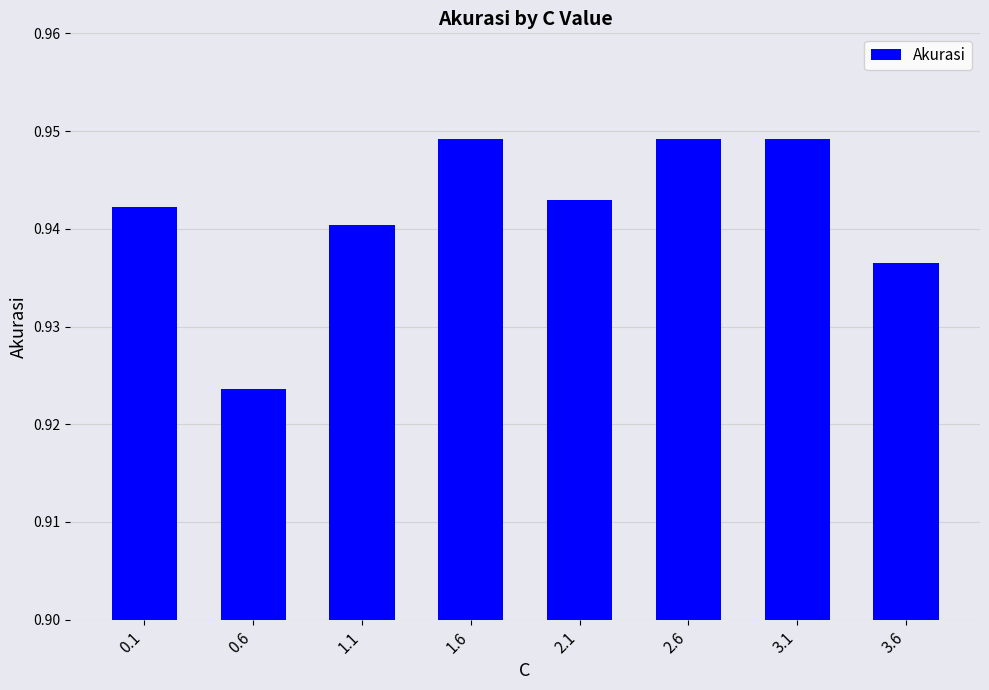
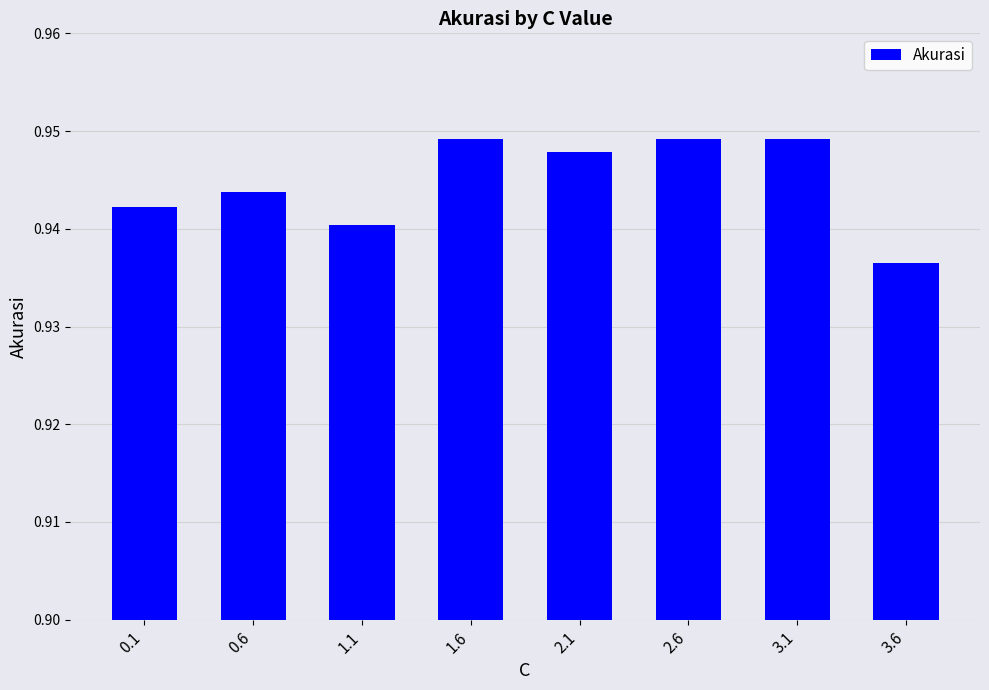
0.6: 0.924 -> 0.944
2.1: 0.943 -> 0.948
